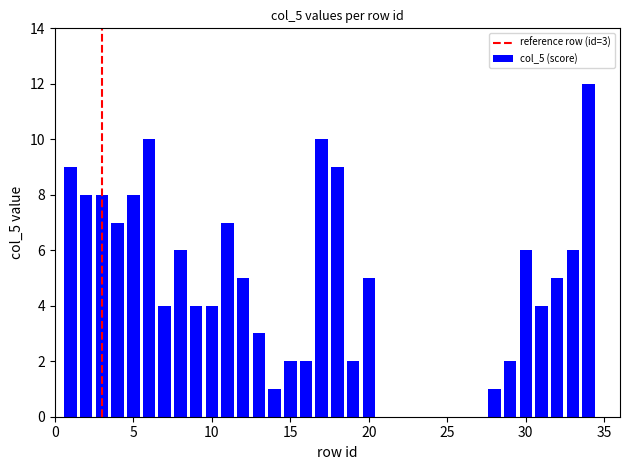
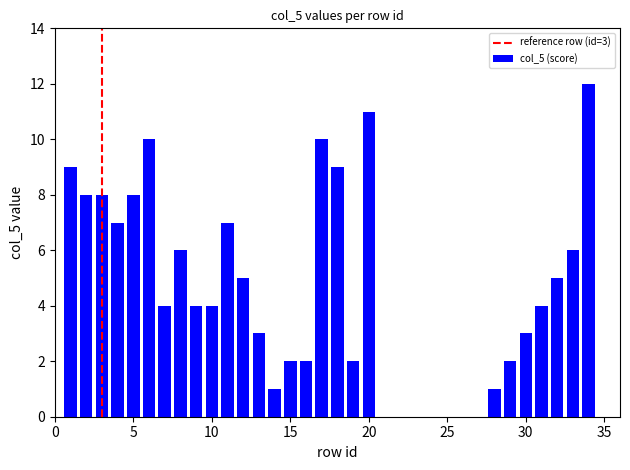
20: 5 -> 11
30: 6 -> 3
